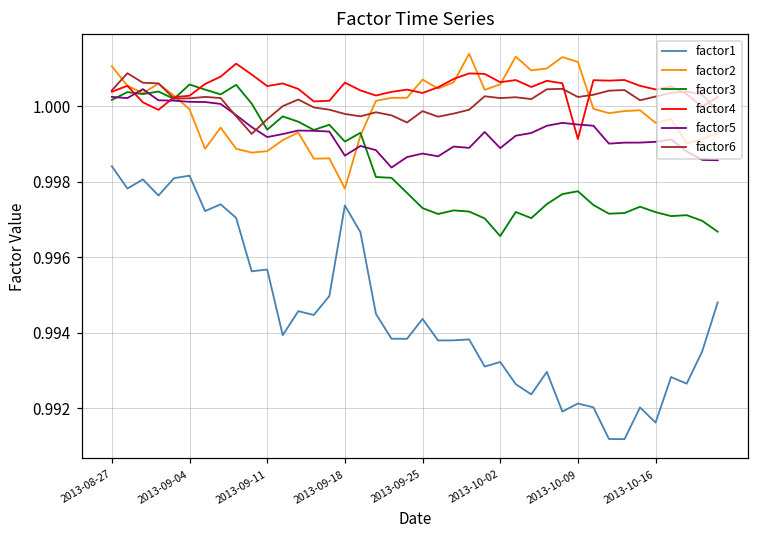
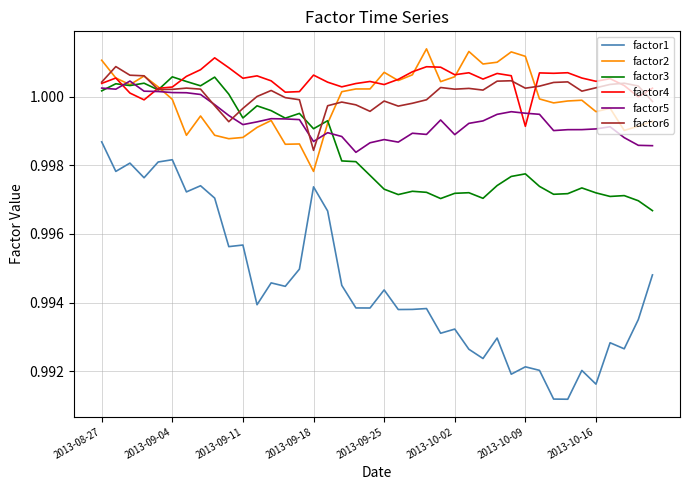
factor1, 2013-08-27: 0.9984 -> 0.9987
factor6, 2013-09-18: 0.9998 -> 0.9984
factor3, 2013-10-02: 0.9966 -> 0.9972
